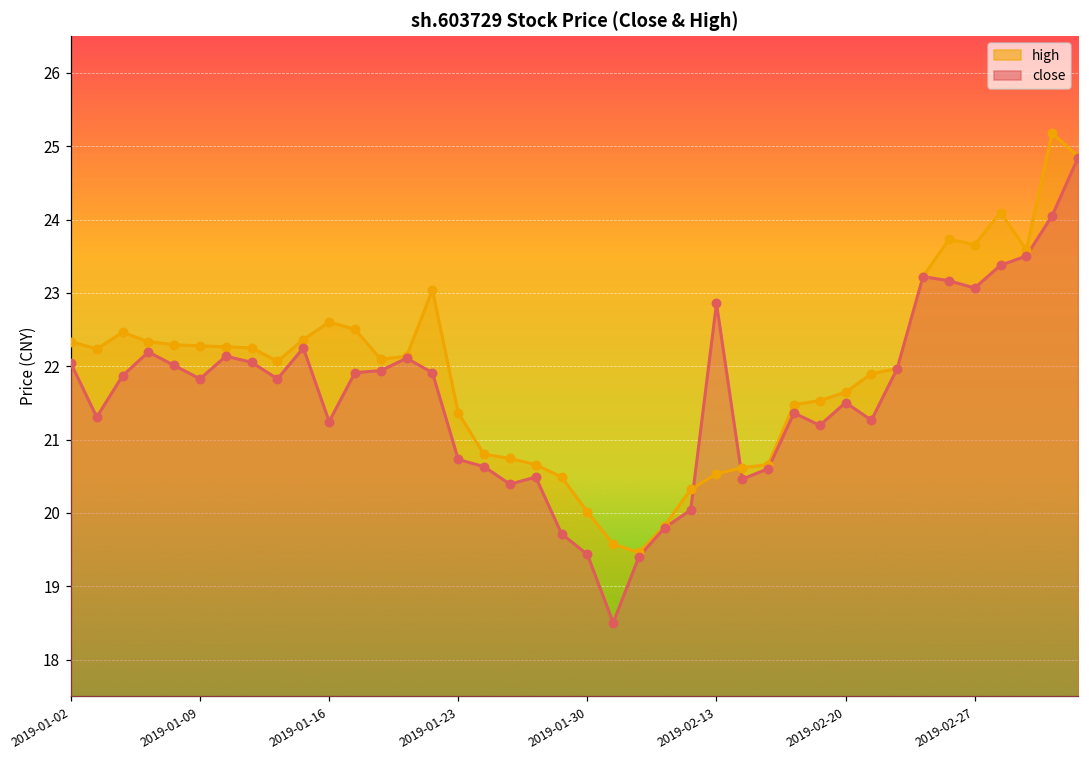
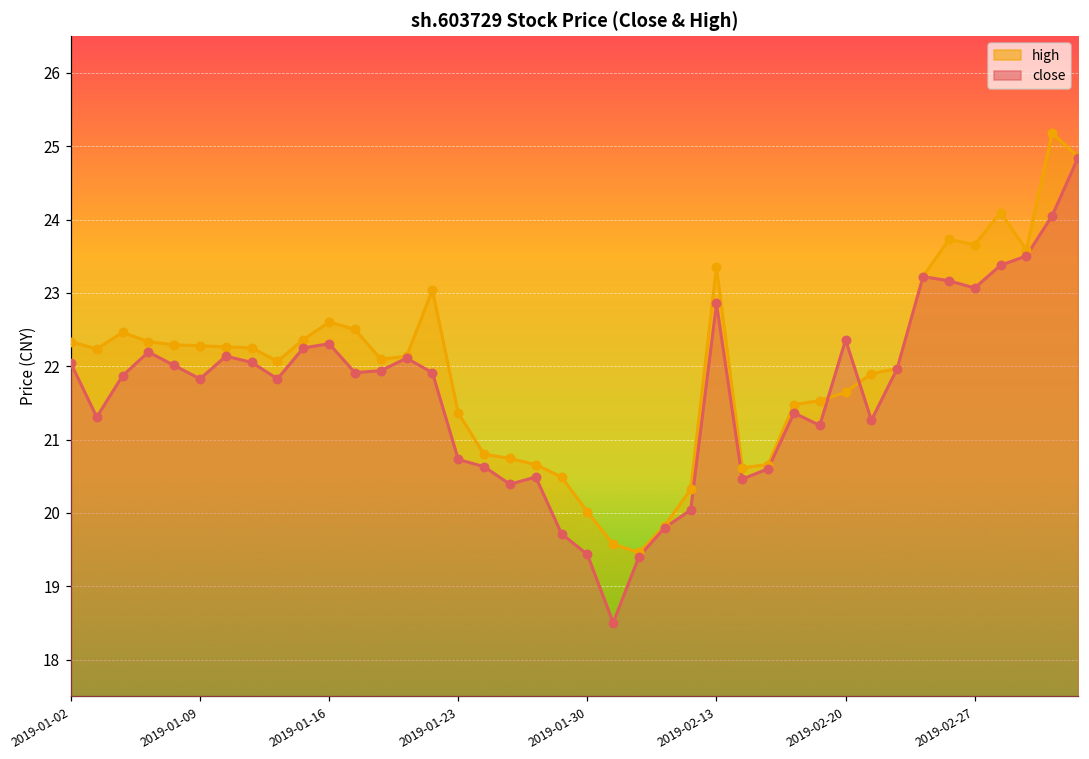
close, 2019-01-16: 21.2 -> 22.3
high, 2019-02-13: 20.5 -> 23.3
close, 2019-02-20: 21.5 -> 22.4
